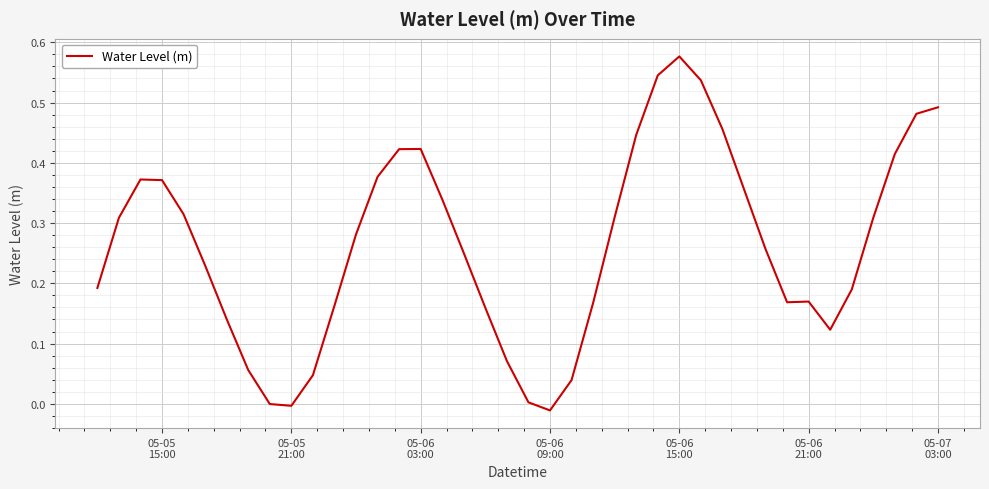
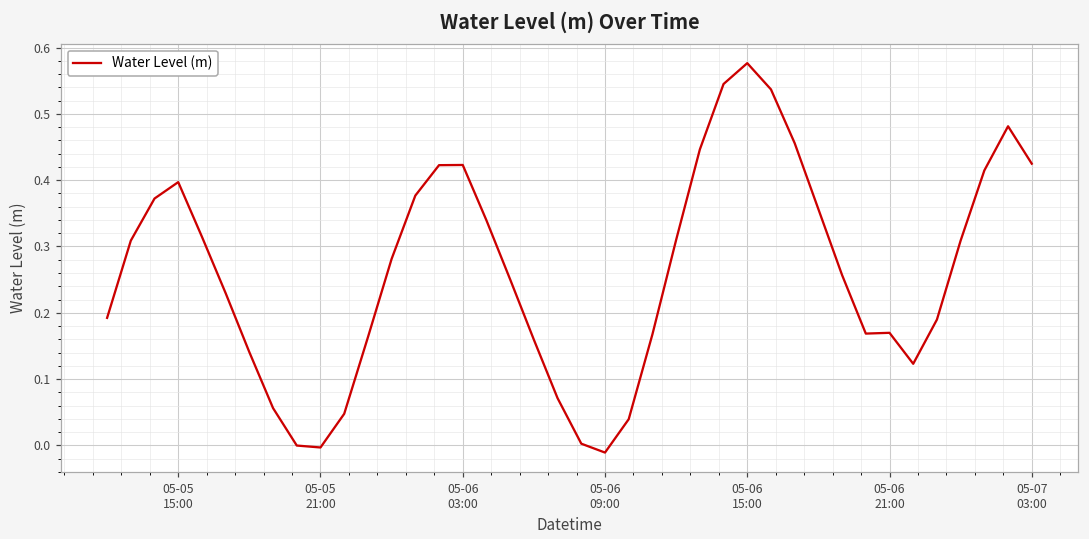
05-05 15:00: 0.37 -> 0.40
05-07 03:00: 0.49 -> 0.42
